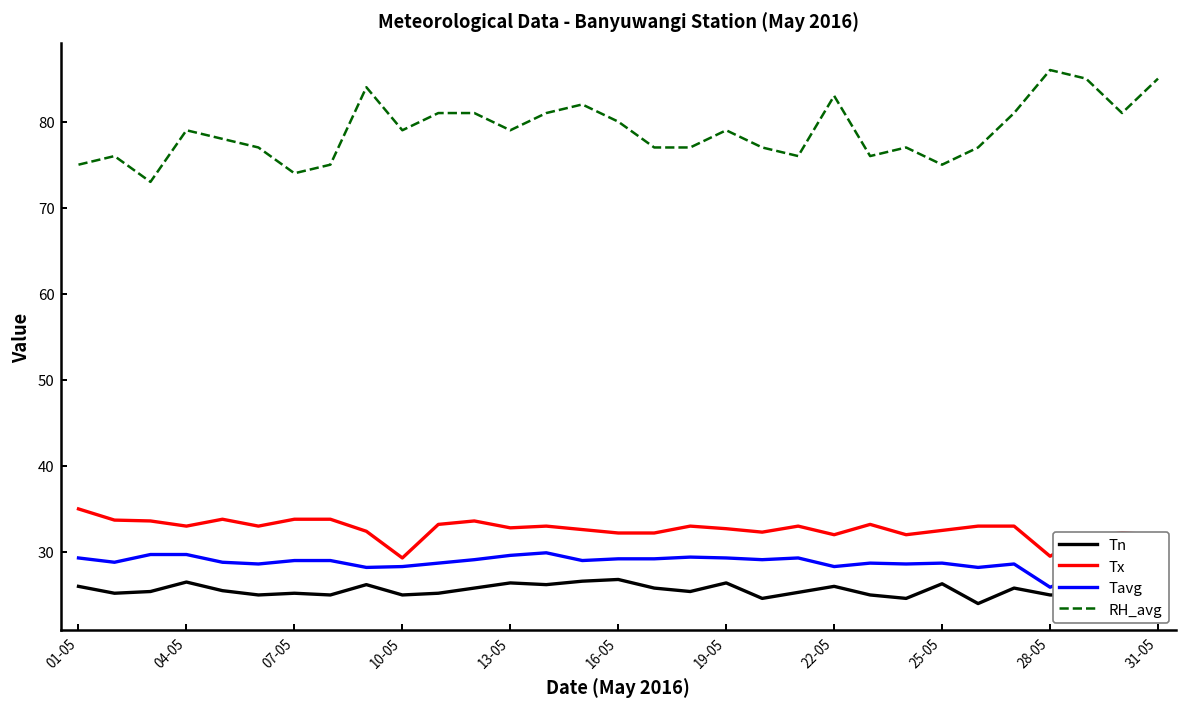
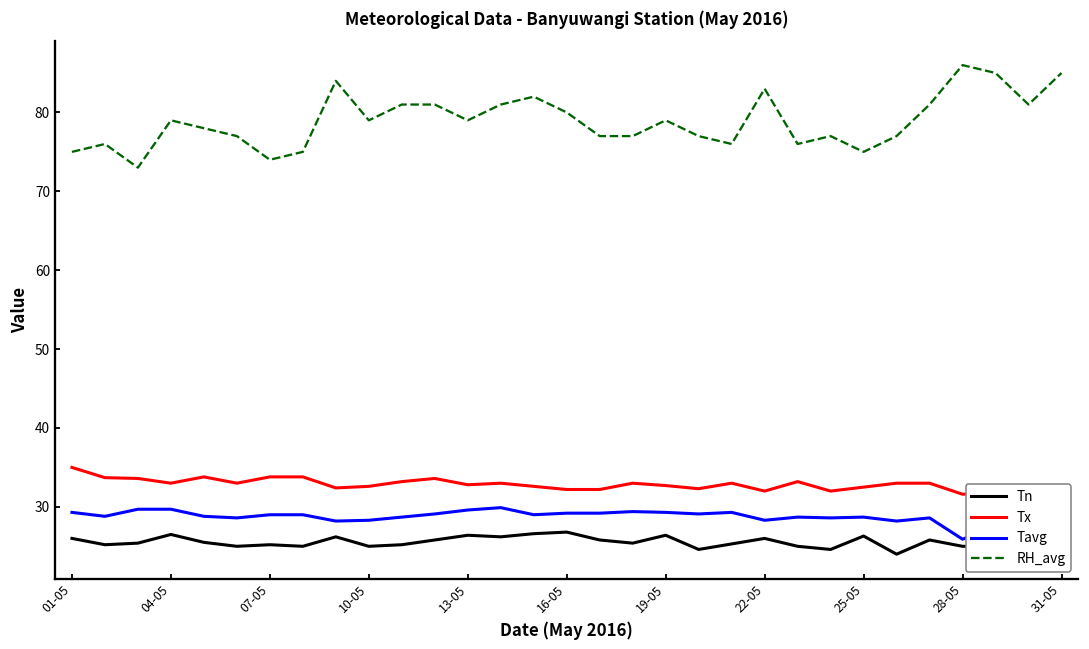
Tx, 10-05: 29 -> 33
Tx, 28-05: 30 -> 32
